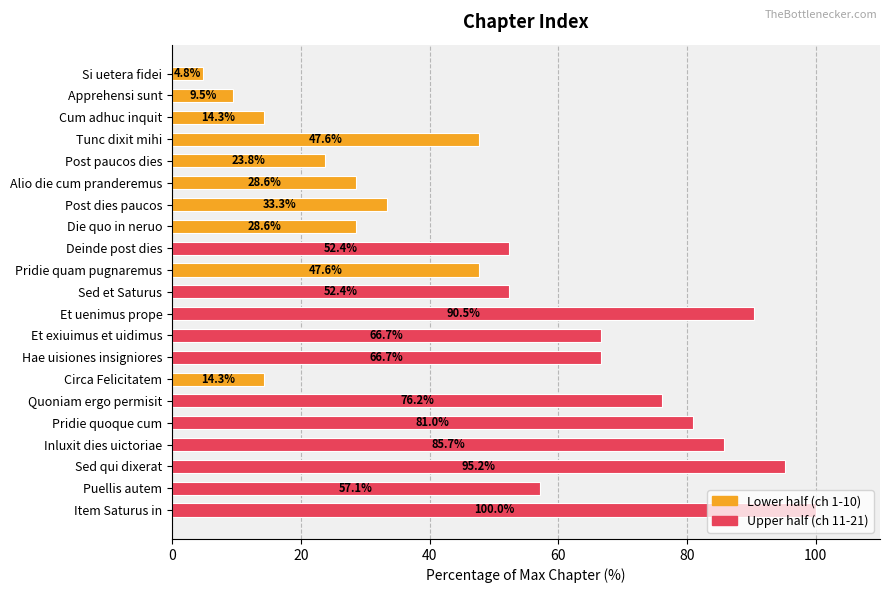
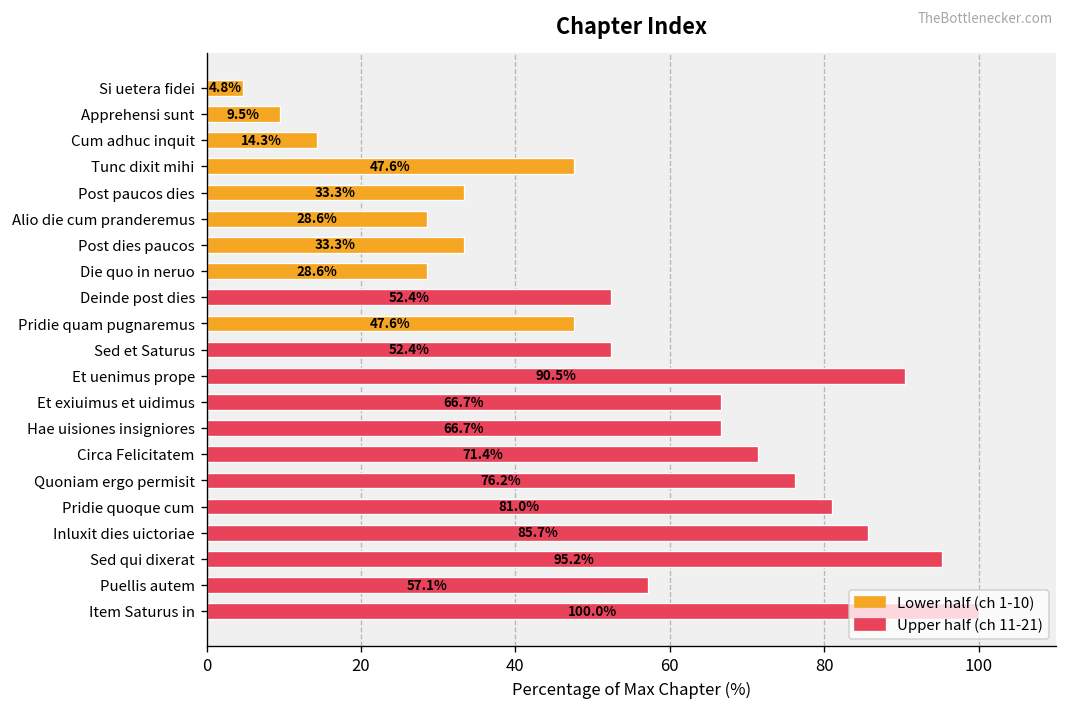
Post paucos dies: 23.8% -> 33.3%
Circa Felicitatem: 14.3% -> 71.4%
